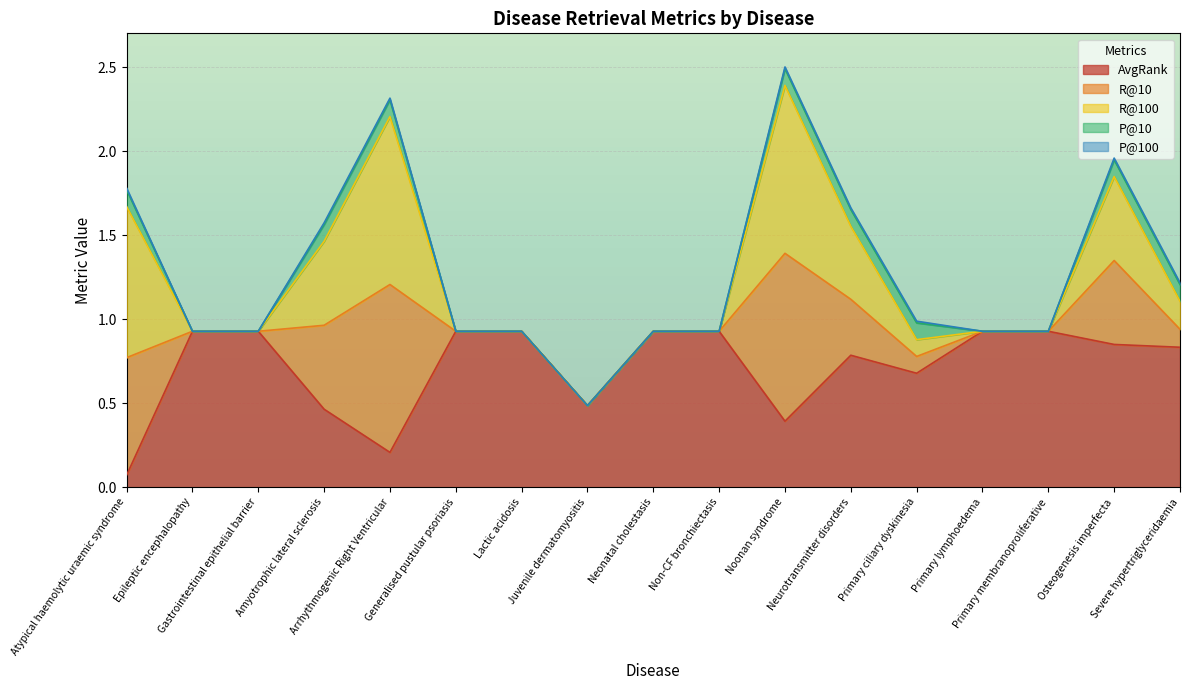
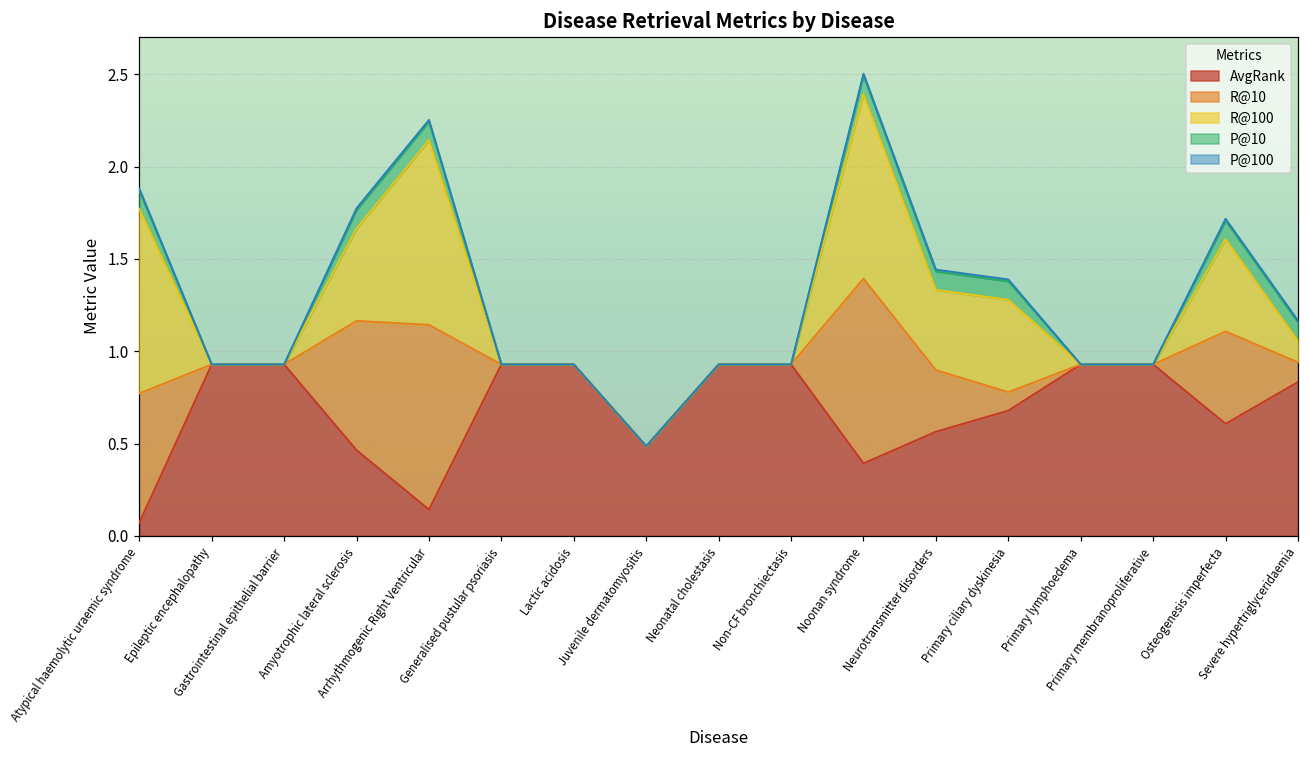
R@100, Atypical haemolytic uraemic syndrome: 0.9 -> 1.0
R@10, Amyotrophic lateral sclerosis: 0.5 -> 0.7
AvgRank, Arrhythmogenic Right Ventricular: 0.21 -> 0.14
AvgRank, Neurotransmitter disorders: 0.79 -> 0.56
R@100, Primary ciliary dyskinesia: 0.1 -> 0.5
AvgRank, Osteogenesis imperfecta: 0.85 -> 0.61
R@100, Severe hypertriglyceridaemia: 0.17 -> 0.12
